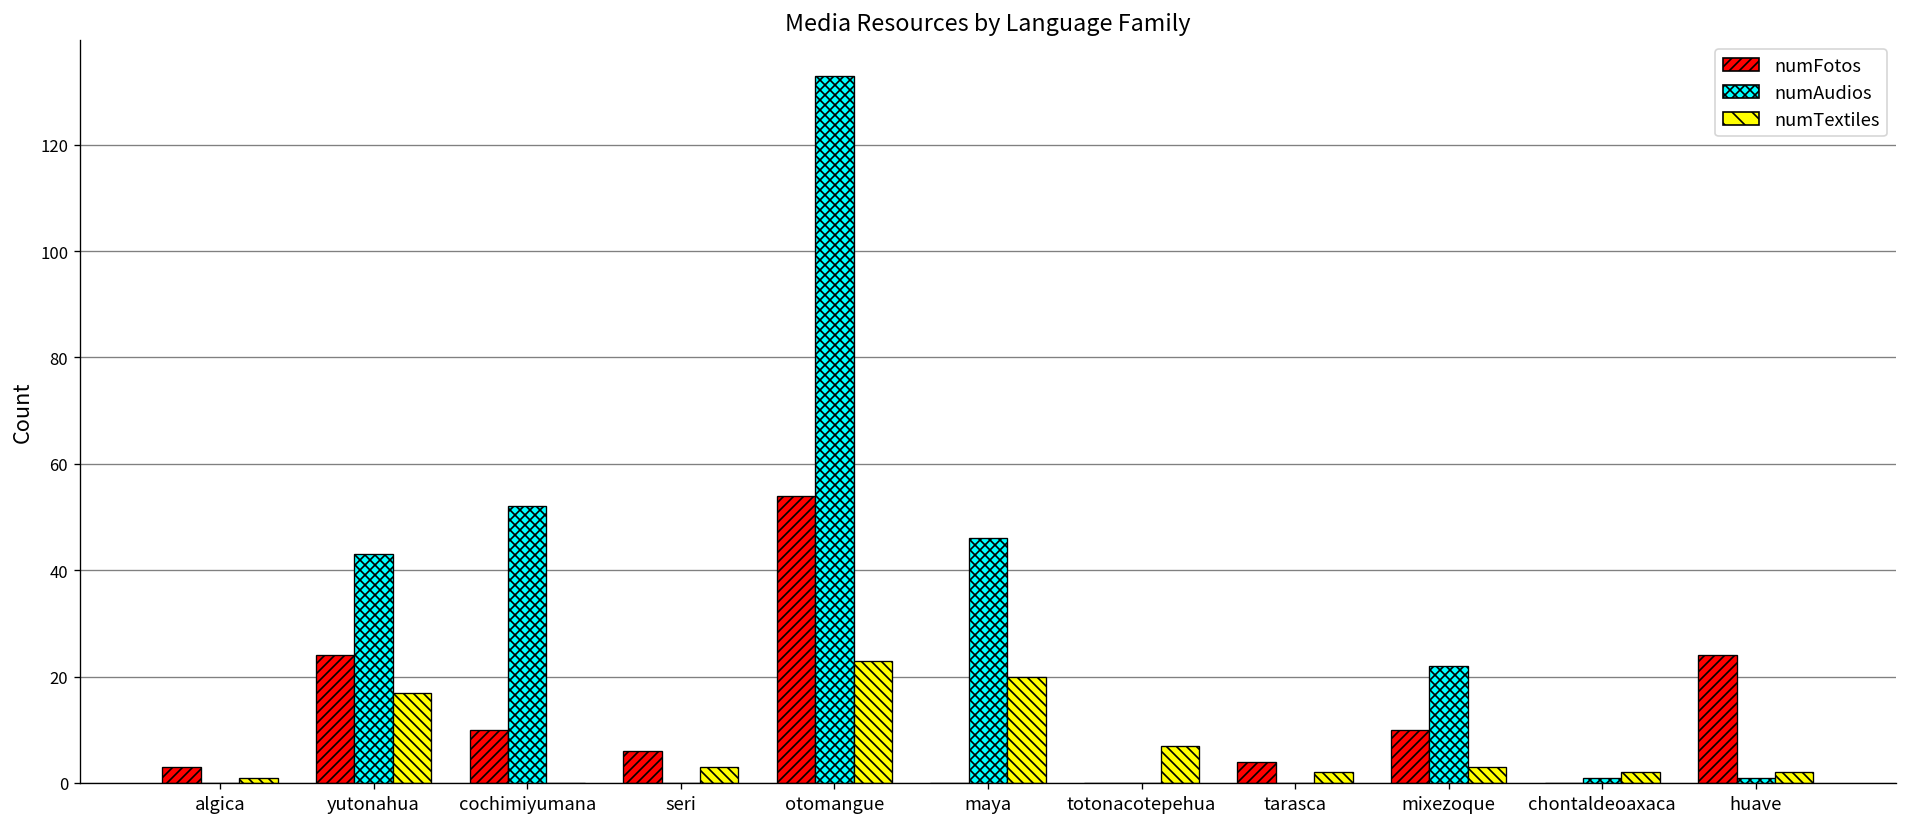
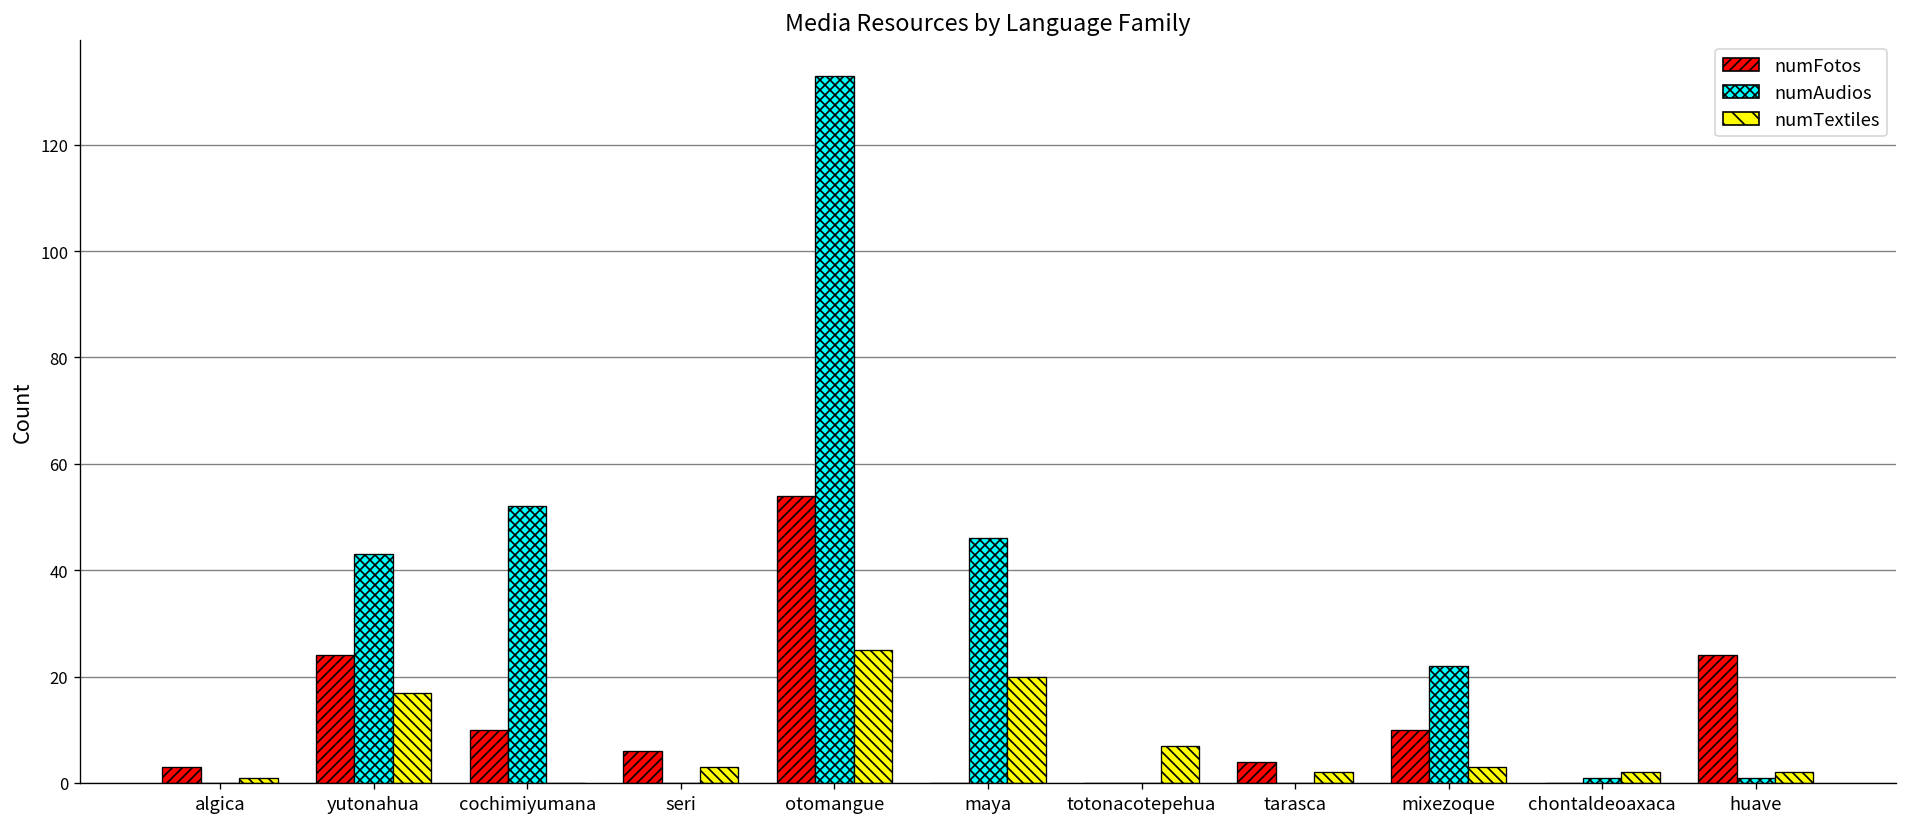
numTextiles, otomangue: 23 -> 25
